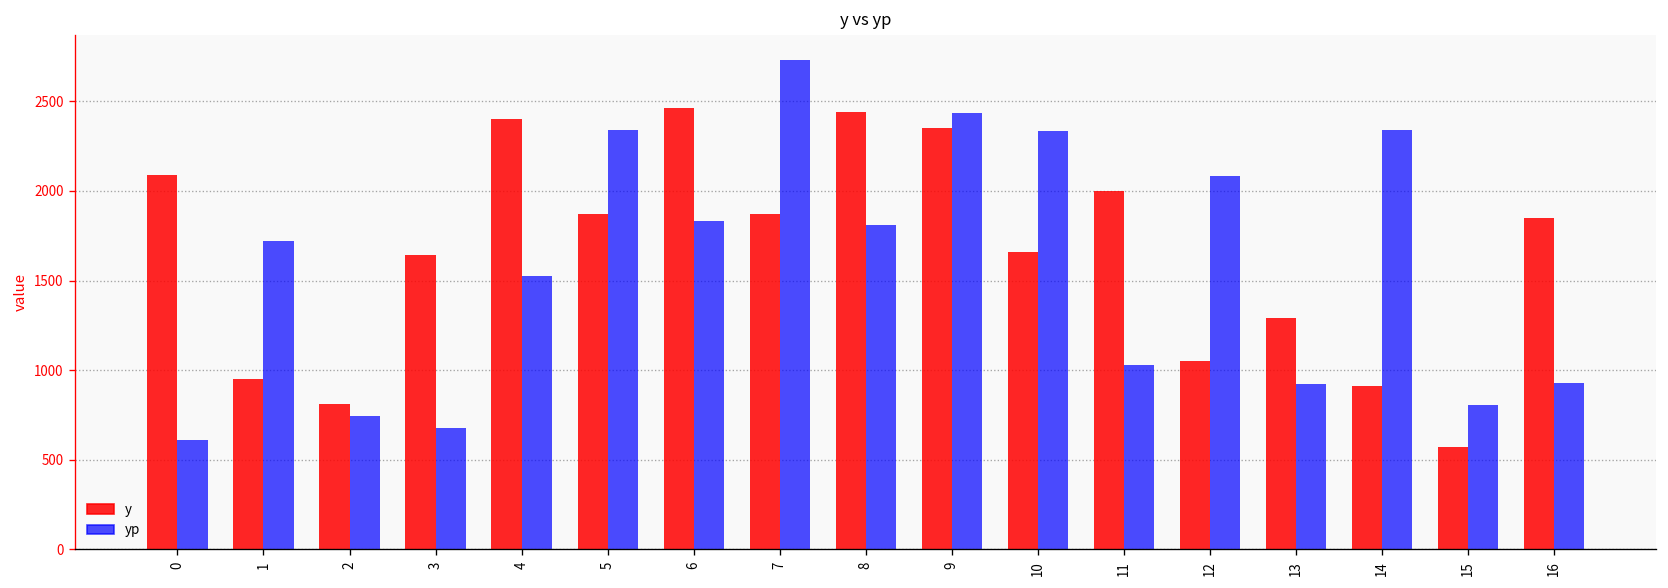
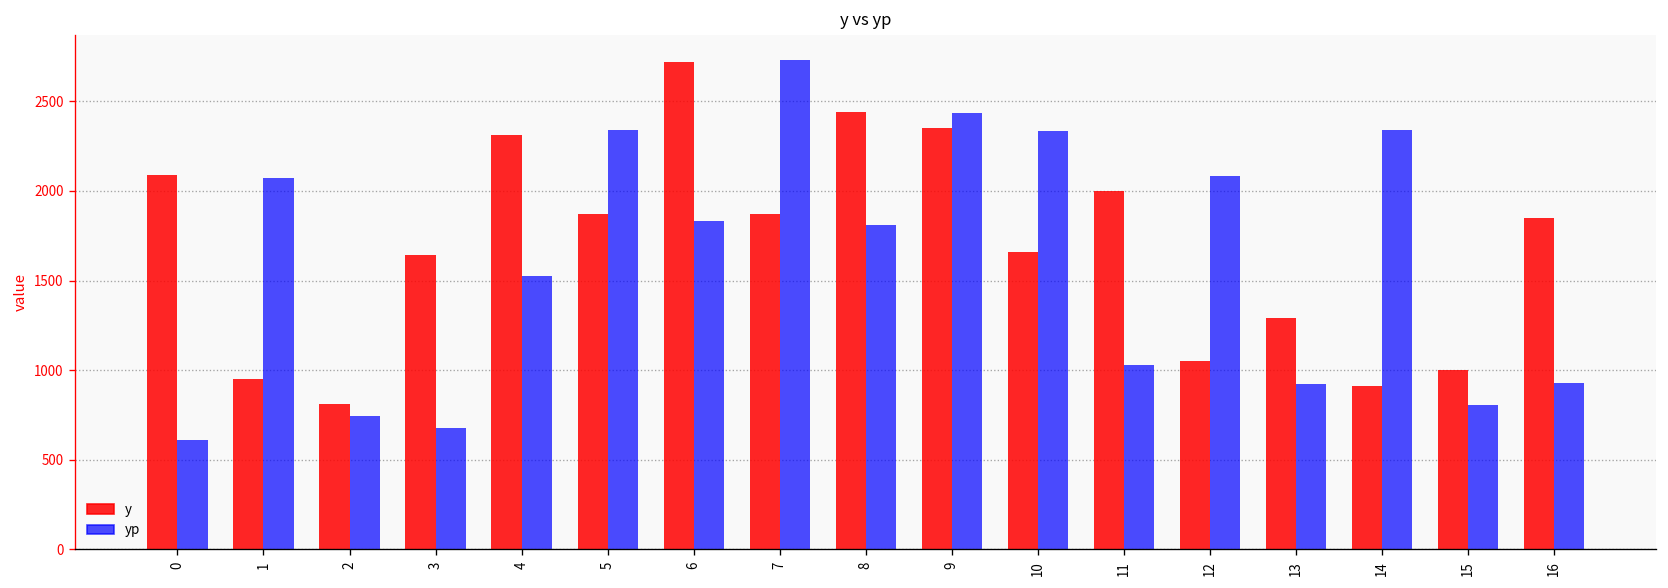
yp, 1: 1720 -> 2070
y, 4: 2400 -> 2310
y, 6: 2460 -> 2720
y, 15: 570 -> 1000
